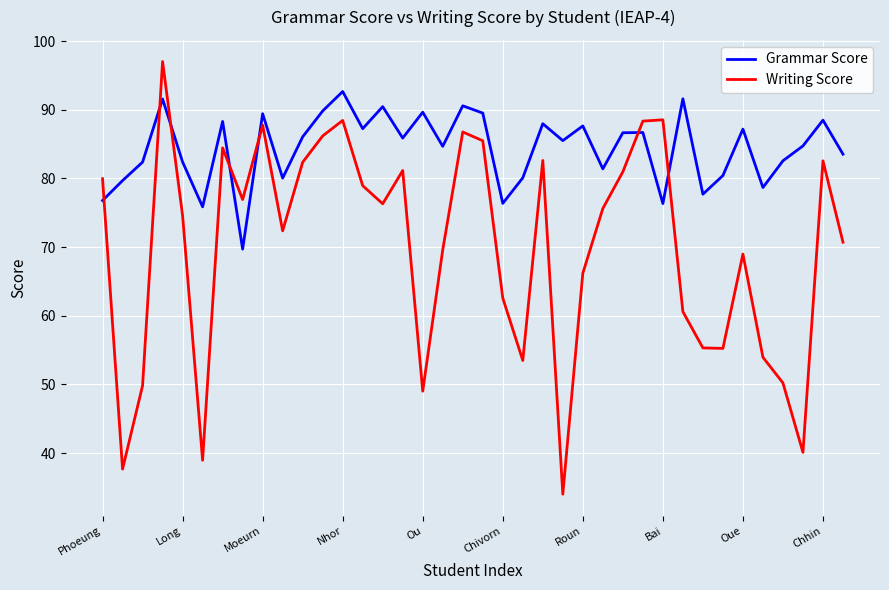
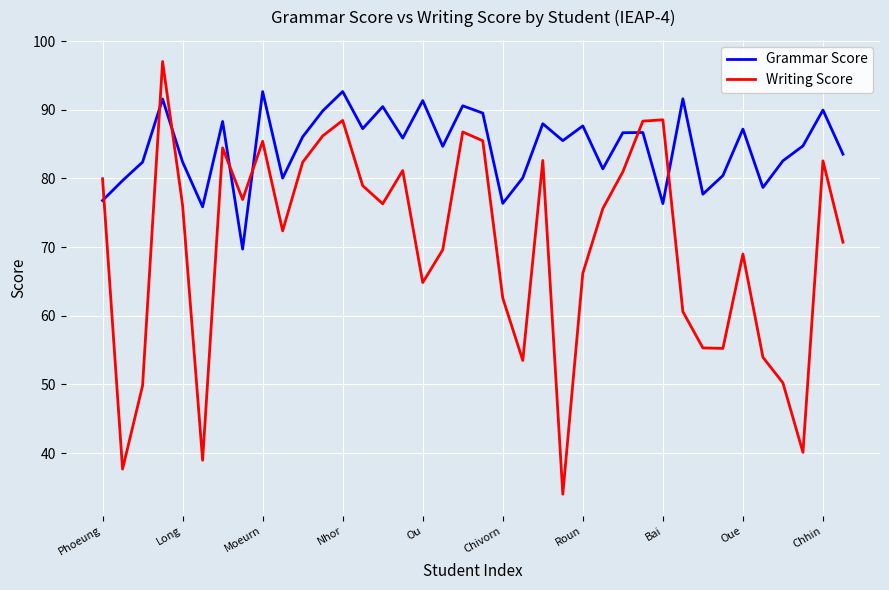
Writing Score, Long: 75 -> 76
Grammar Score, Moeurn: 89 -> 93
Writing Score, Moeurn: 88 -> 85
Grammar Score, Ou: 90 -> 91
Writing Score, Ou: 49 -> 65
Grammar Score, Chhin: 88 -> 90
